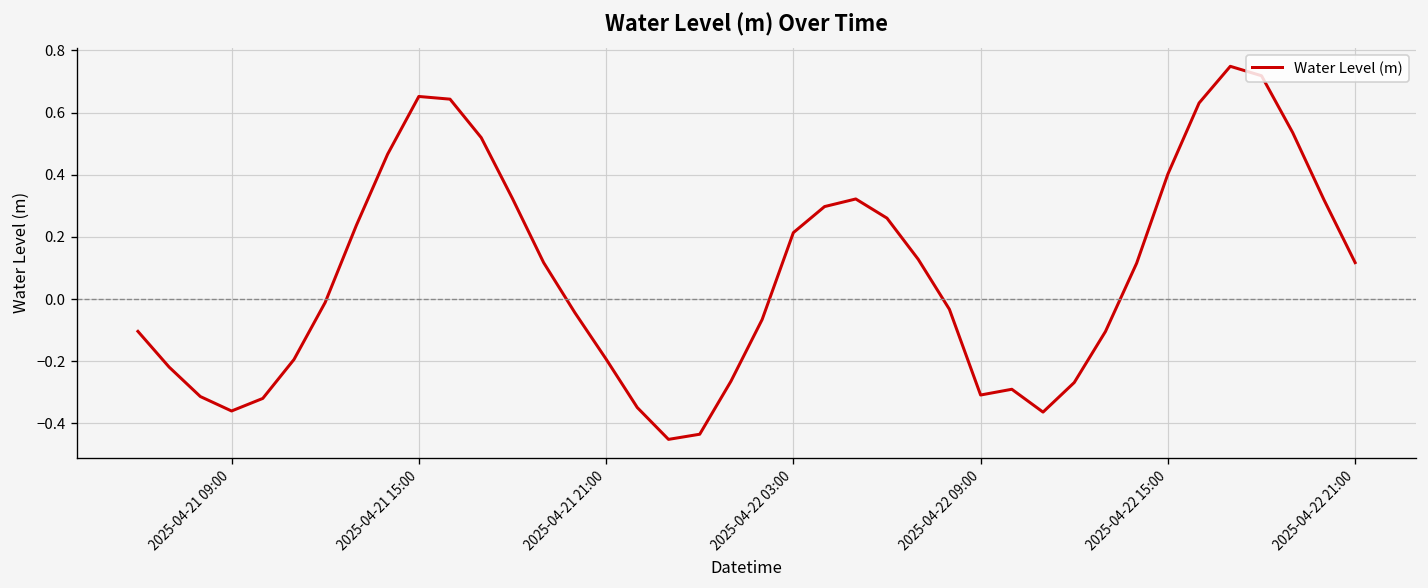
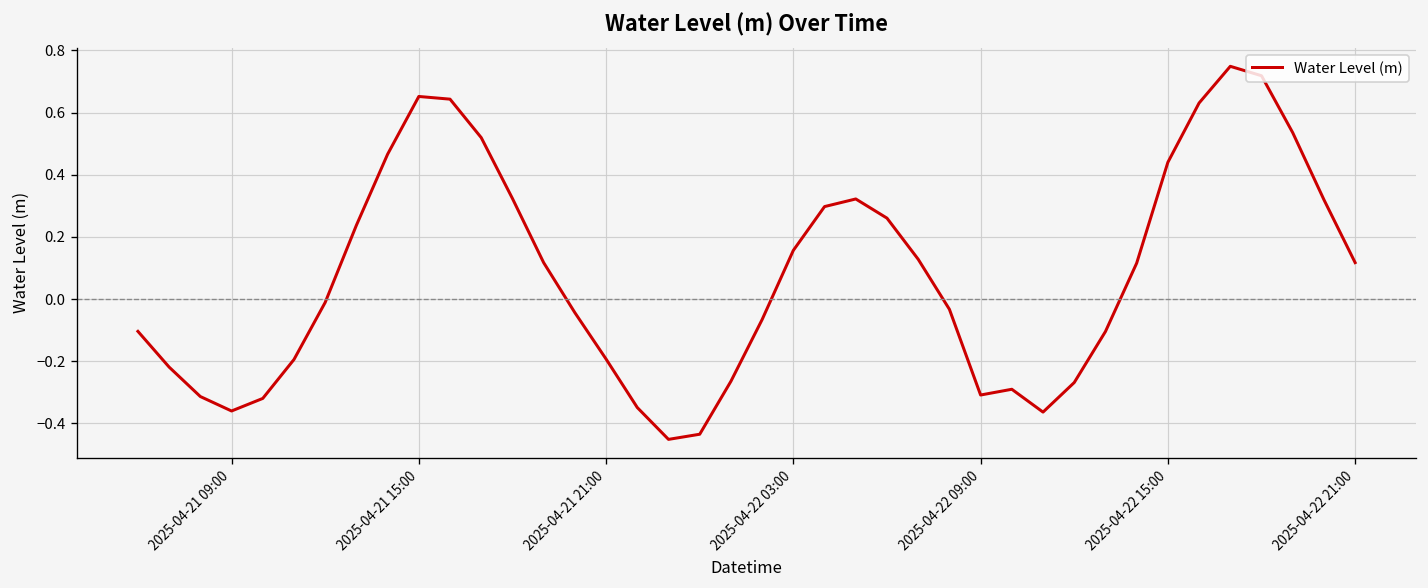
2025-04-22 03:00: 0.21 -> 0.16
2025-04-22 15:00: 0.40 -> 0.44
